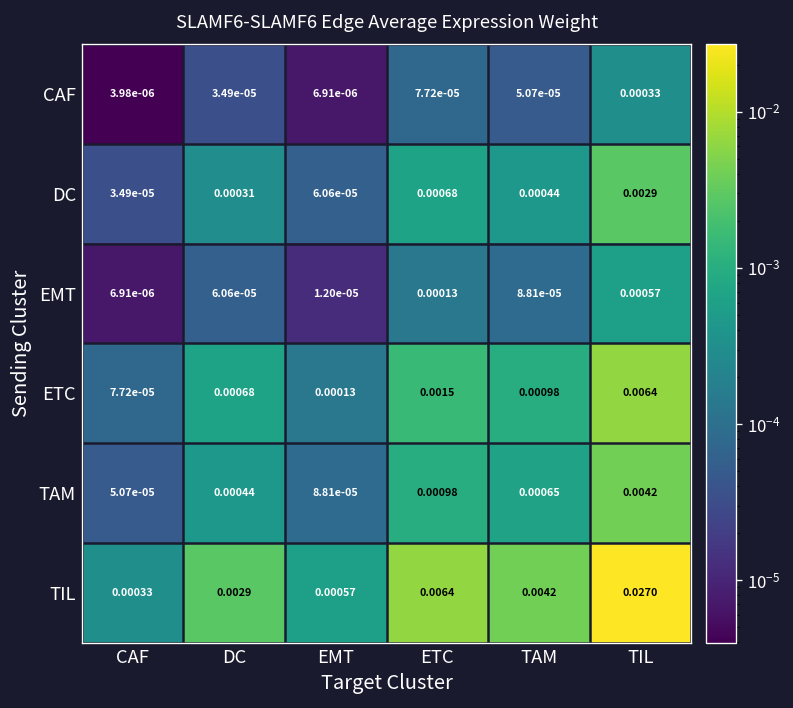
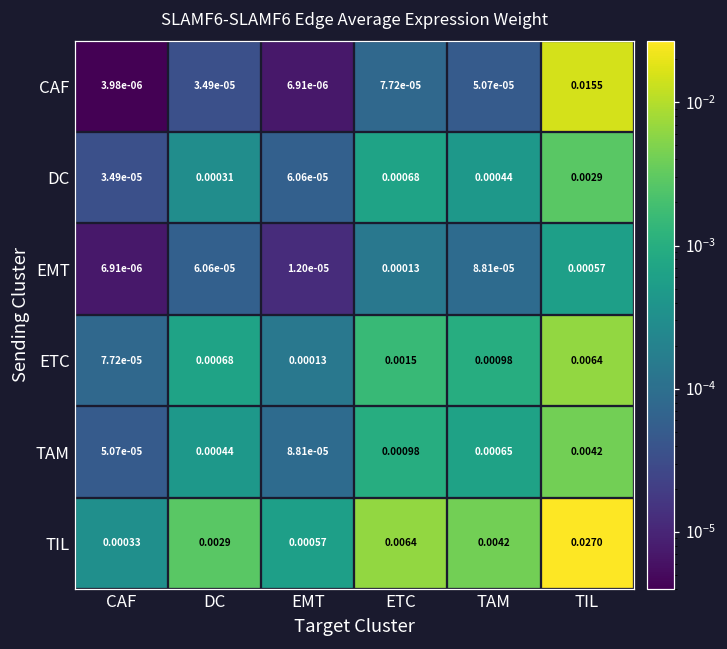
CAF, TIL: 0.00033 -> 0.0155
